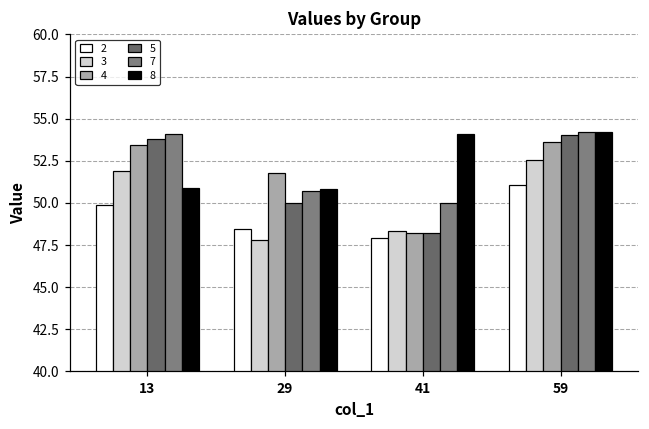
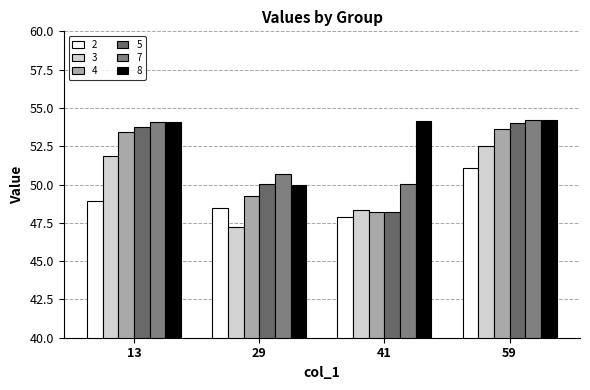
2, 13: 49.9 -> 48.9
8, 13: 50.9 -> 54.1
3, 29: 47.8 -> 47.2
4, 29: 51.8 -> 49.2
8, 29: 50.8 -> 49.9
